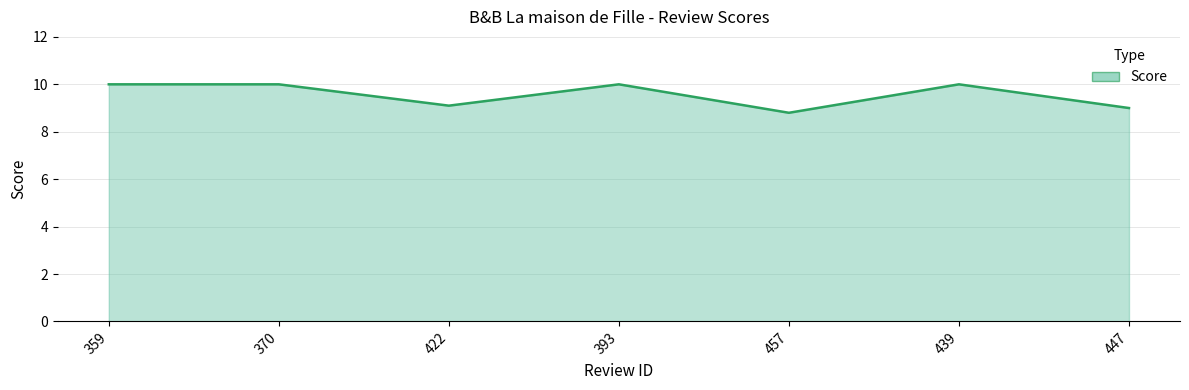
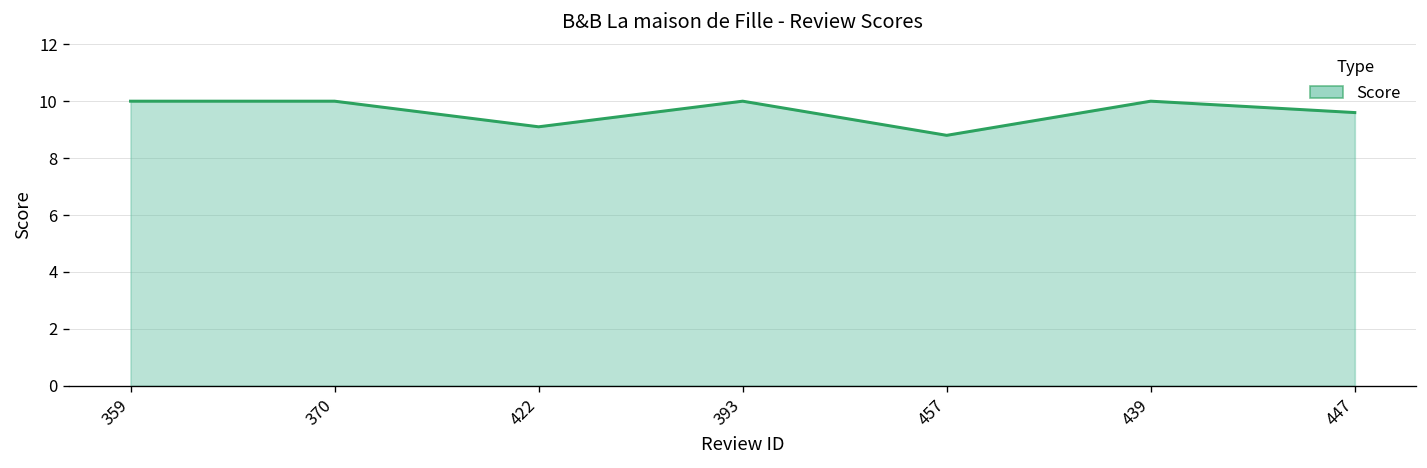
447: 9.0 -> 9.6
